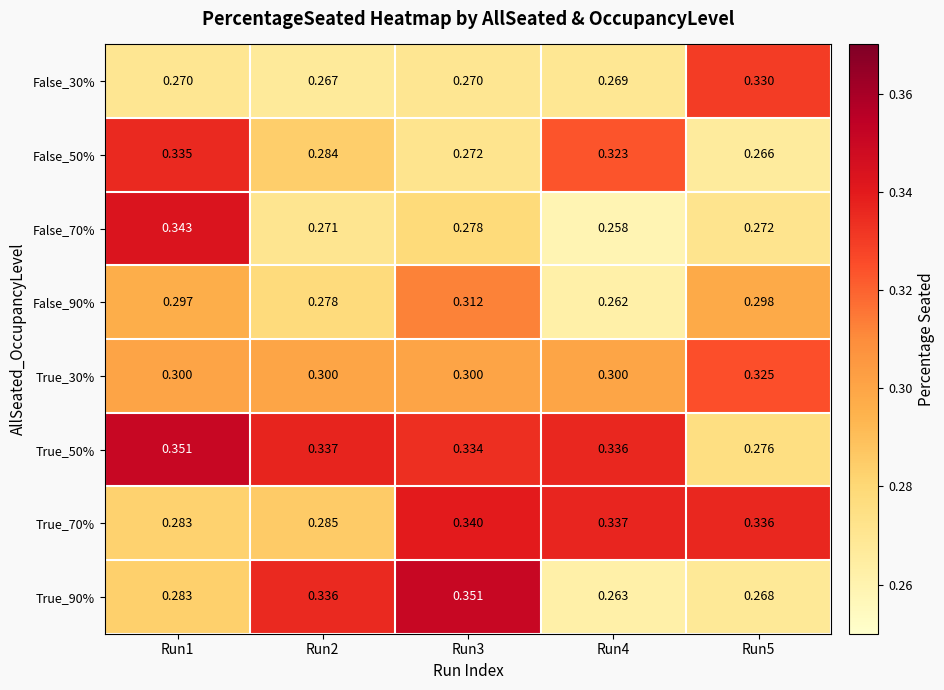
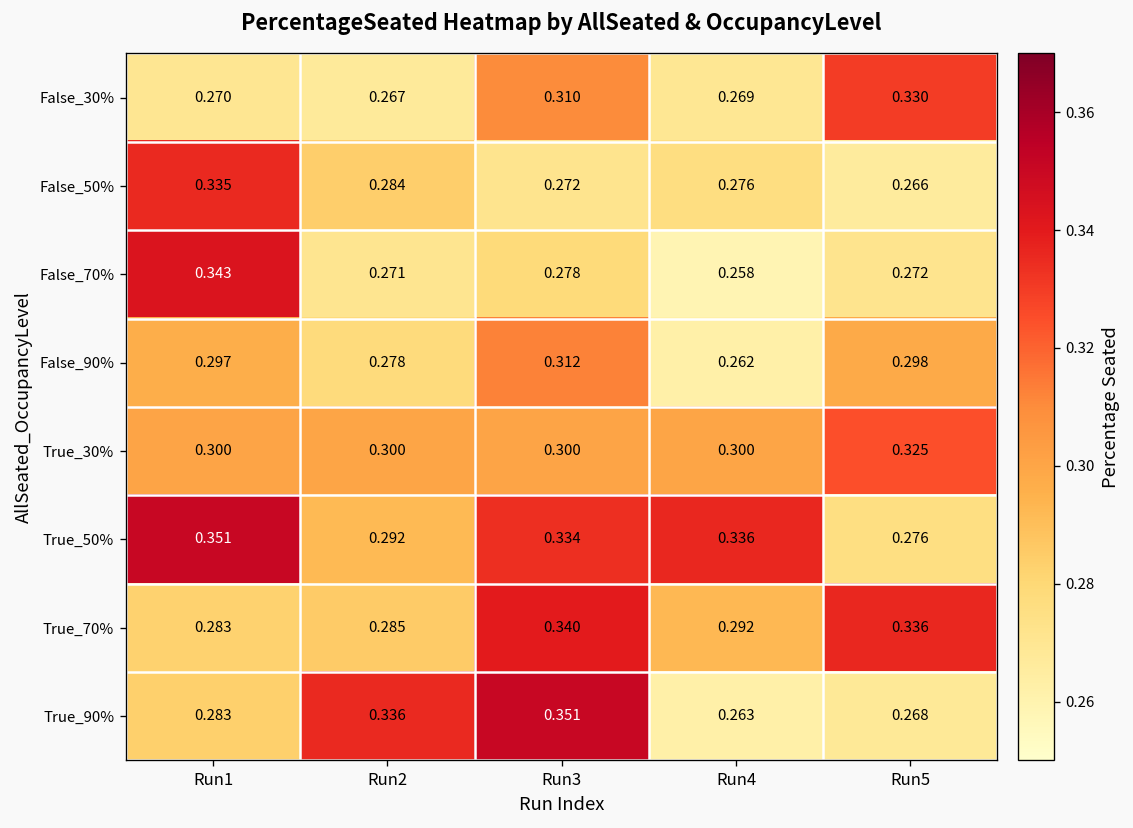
False_30%, Run3: 0.270 -> 0.310
False_50%, Run4: 0.323 -> 0.276
True_50%, Run2: 0.337 -> 0.292
True_70%, Run4: 0.337 -> 0.292
